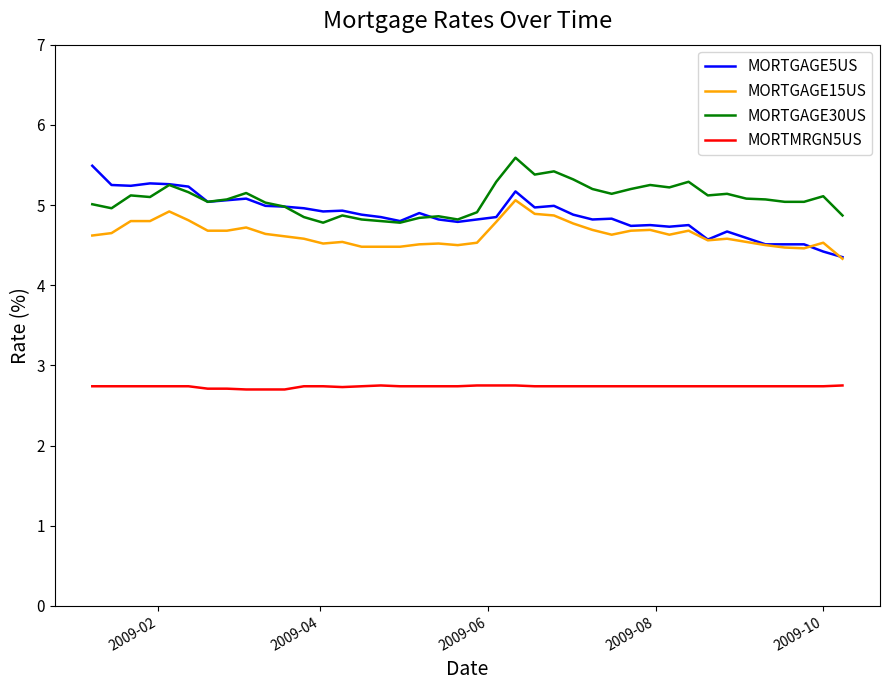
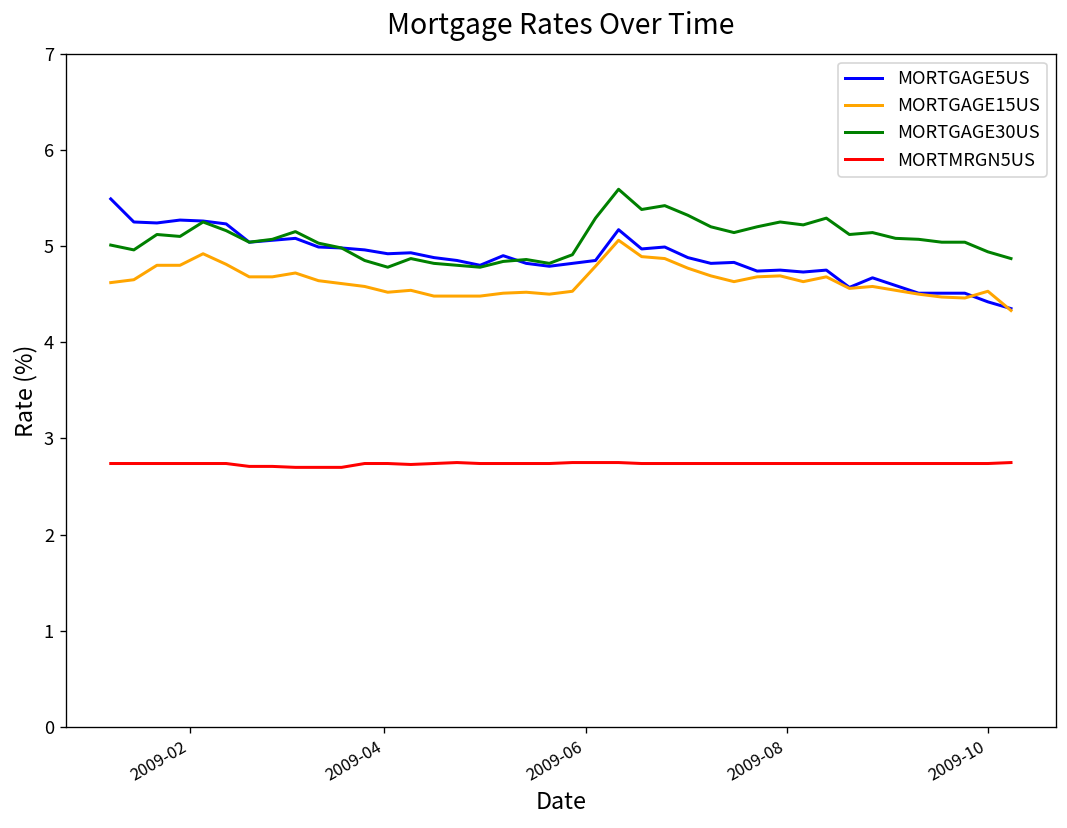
MORTGAGE30US, 2009-10: 5.1 -> 4.9
